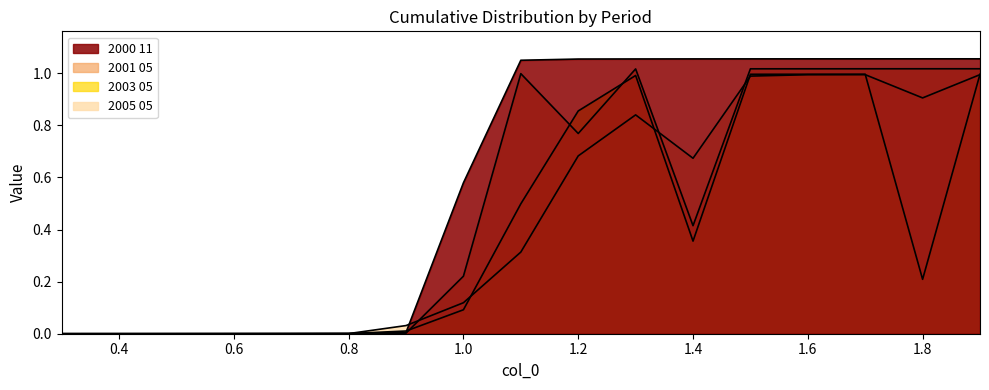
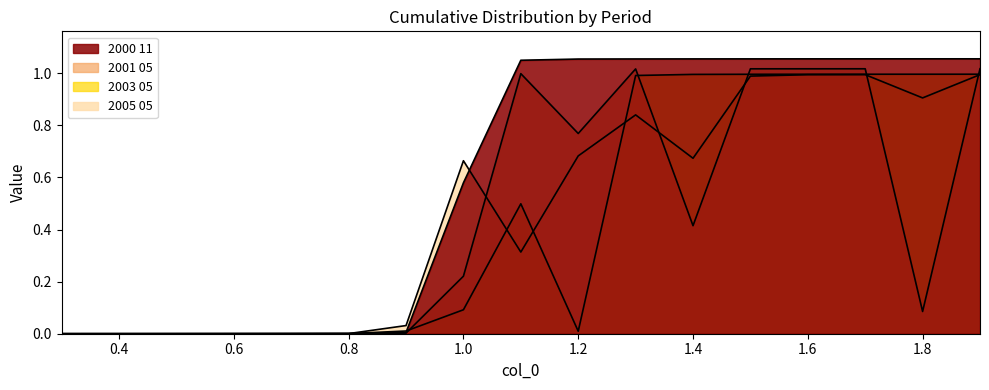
2005 05, 1.0: 0.12 -> 0.66
2003 05, 1.2: 0.86 -> 0.01
2003 05, 1.4: 0.36 -> 1.00
2003 05, 1.8: 0.21 -> 1.00
2001 05, 1.8: 1.02 -> 0.09
